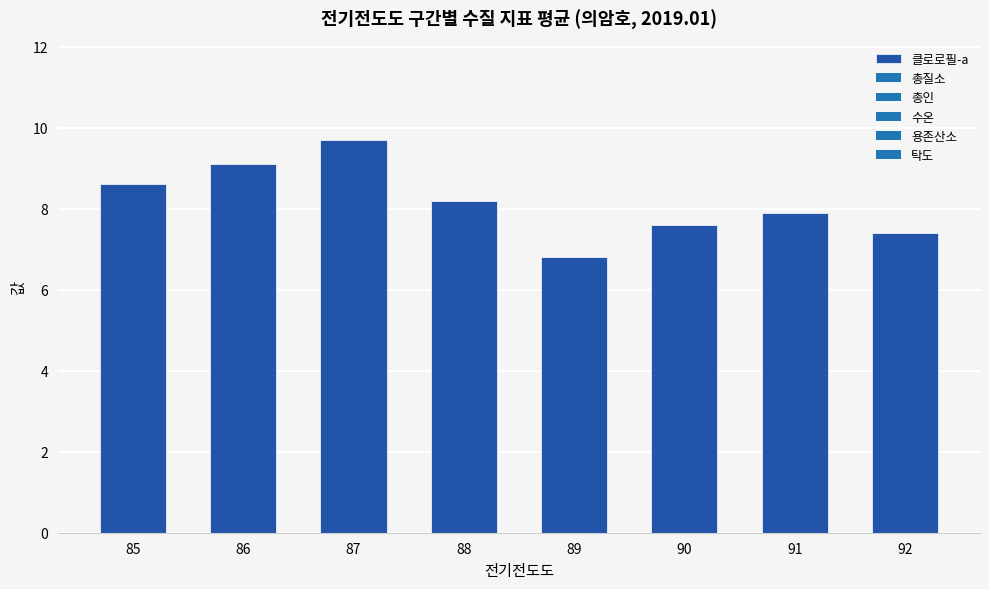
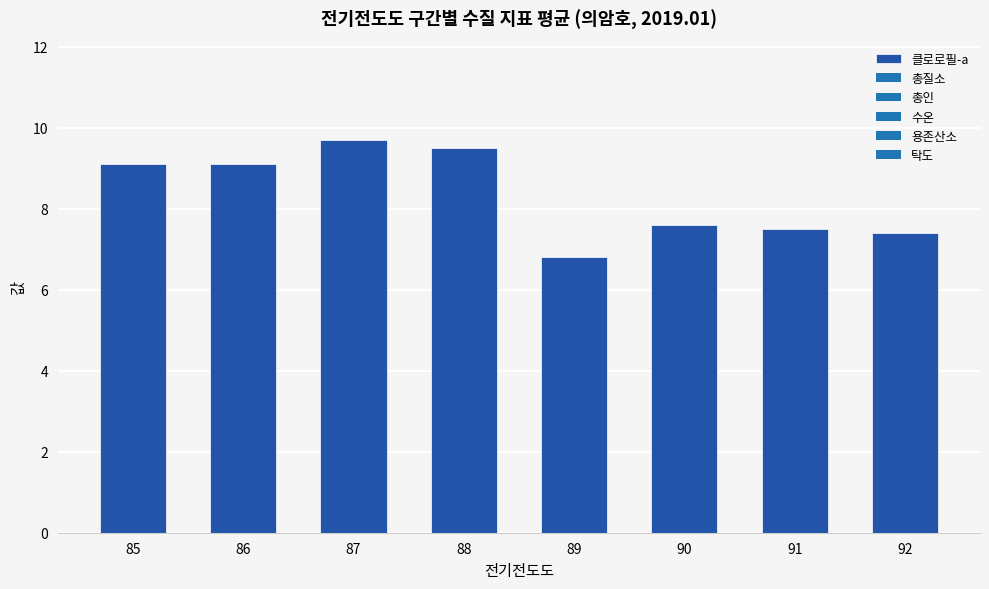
85: 8.6 -> 9.1
88: 8.2 -> 9.5
91: 7.9 -> 7.5
